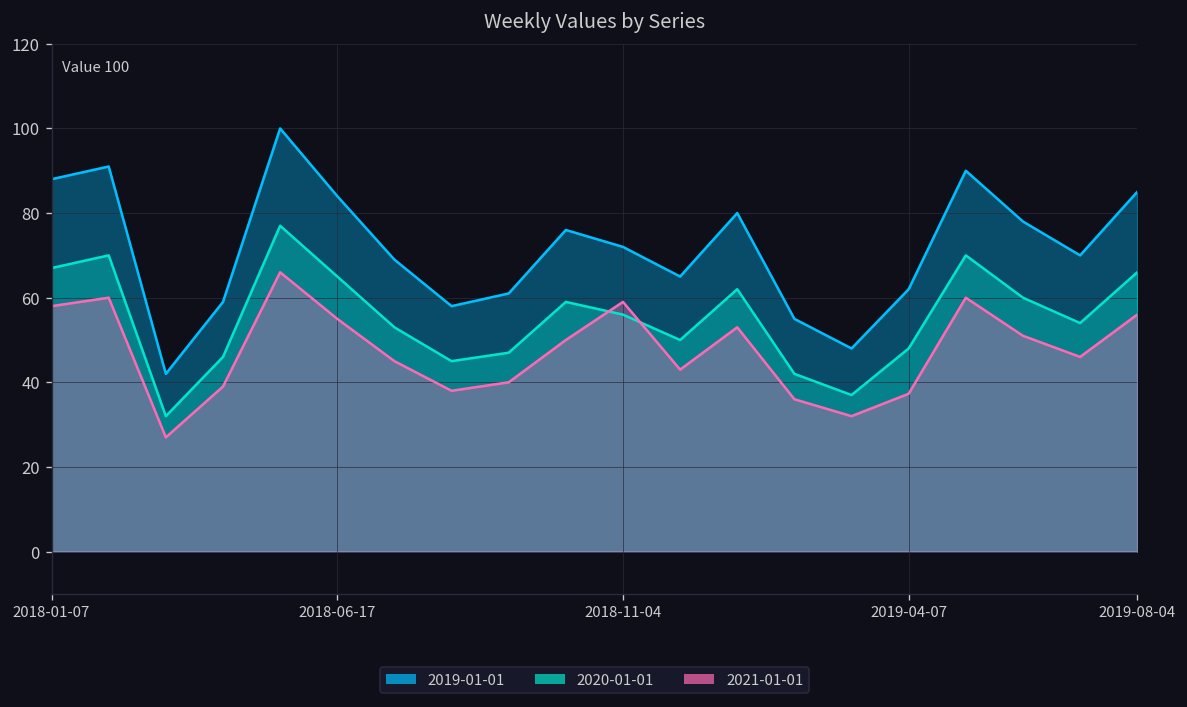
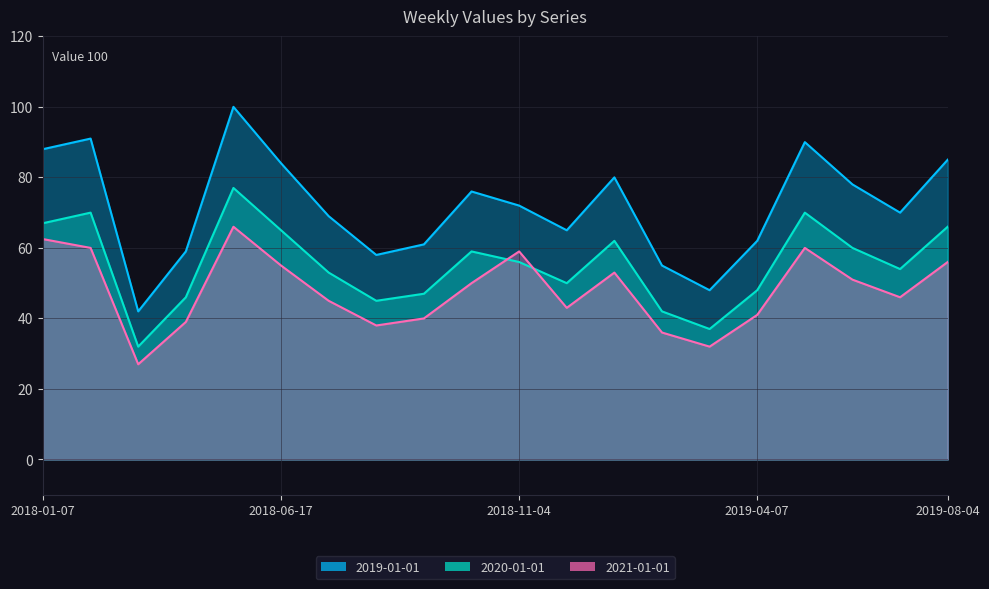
2021-01-01, 2018-01-07: 58 -> 63
2021-01-01, 2019-04-07: 37 -> 41
